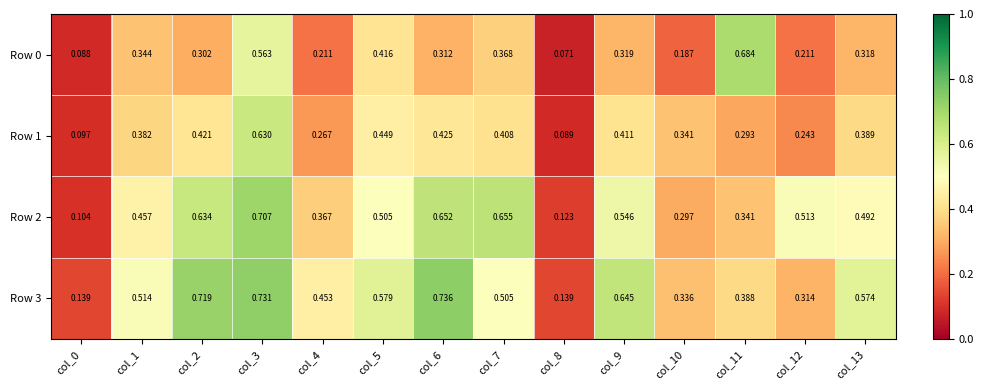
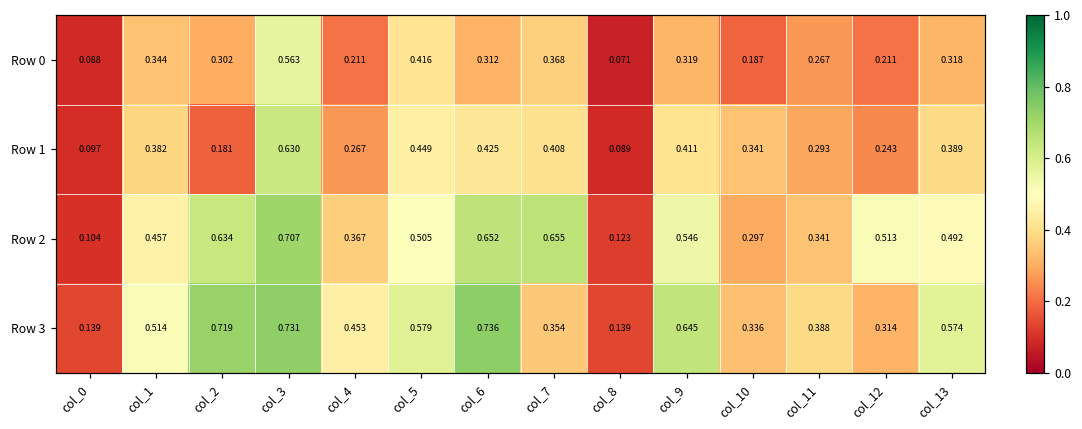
Row 0, col_11: 0.684 -> 0.267
Row 1, col_2: 0.421 -> 0.181
Row 3, col_7: 0.505 -> 0.354
